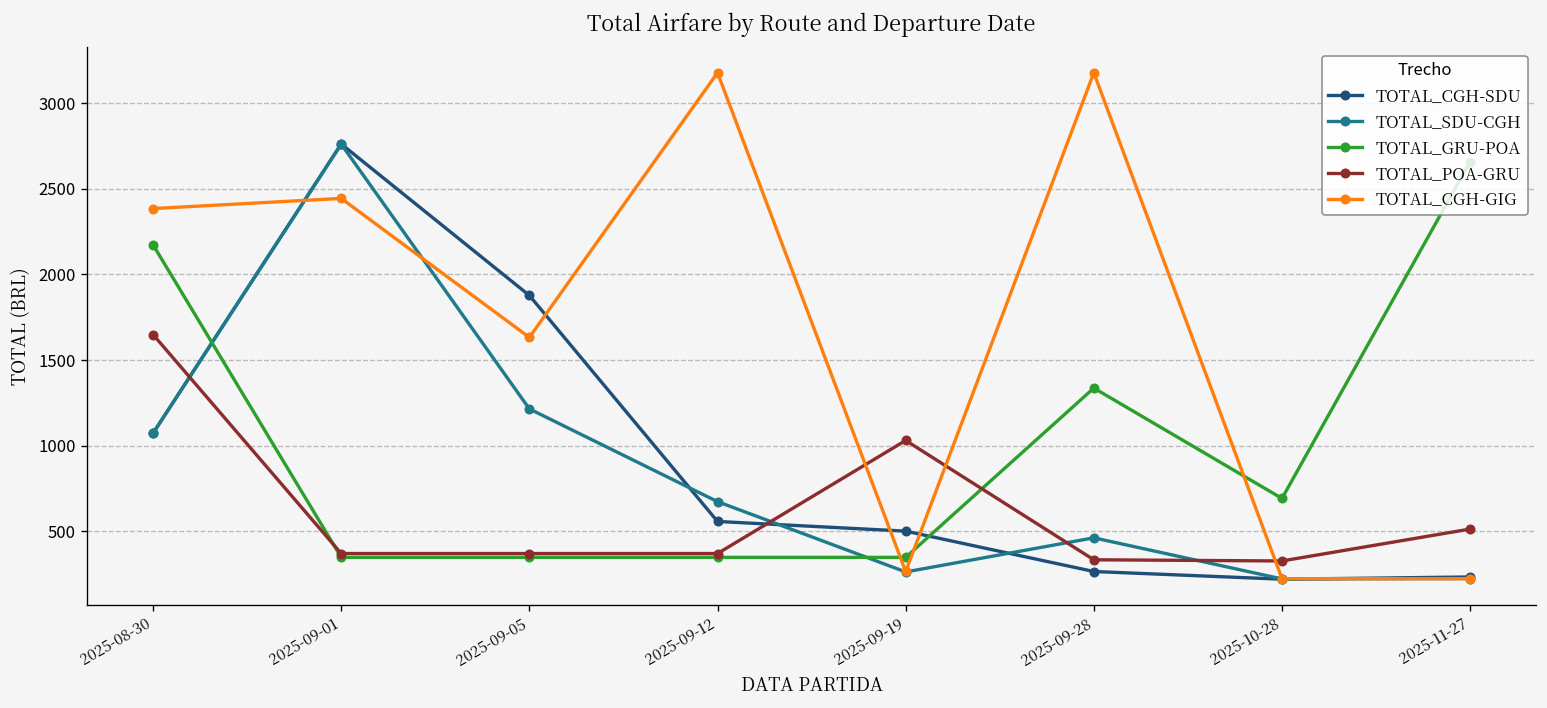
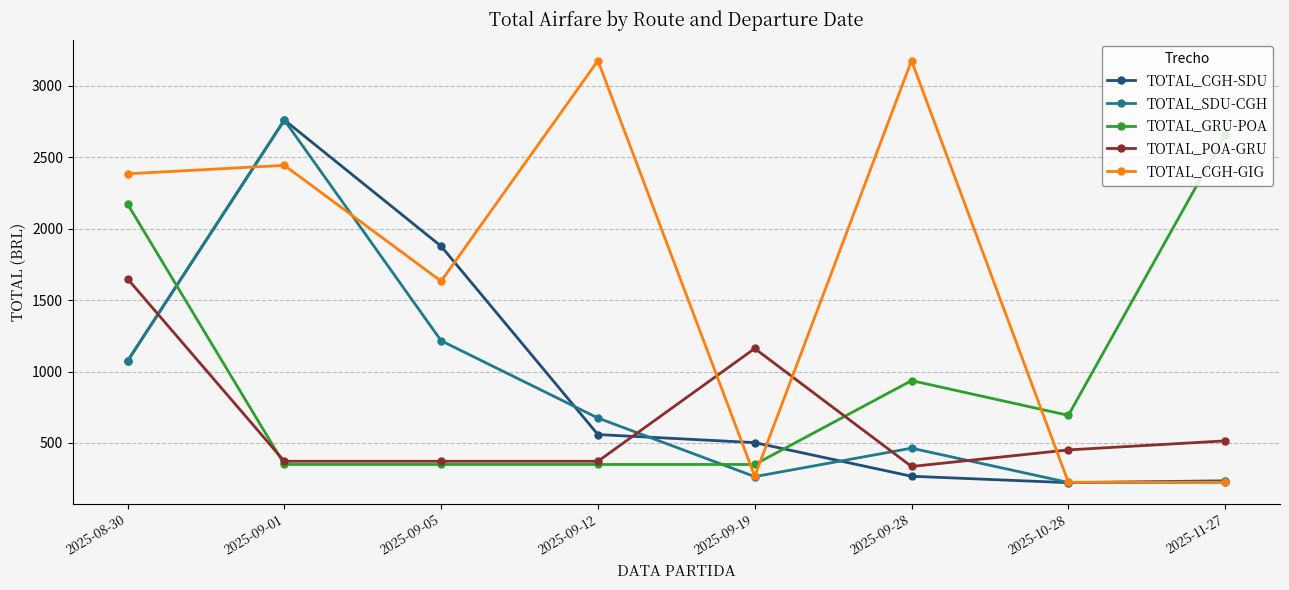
TOTAL_POA-GRU, 2025-09-19: 1030 -> 1160
TOTAL_GRU-POA, 2025-09-28: 1340 -> 940
TOTAL_POA-GRU, 2025-10-28: 330 -> 450
